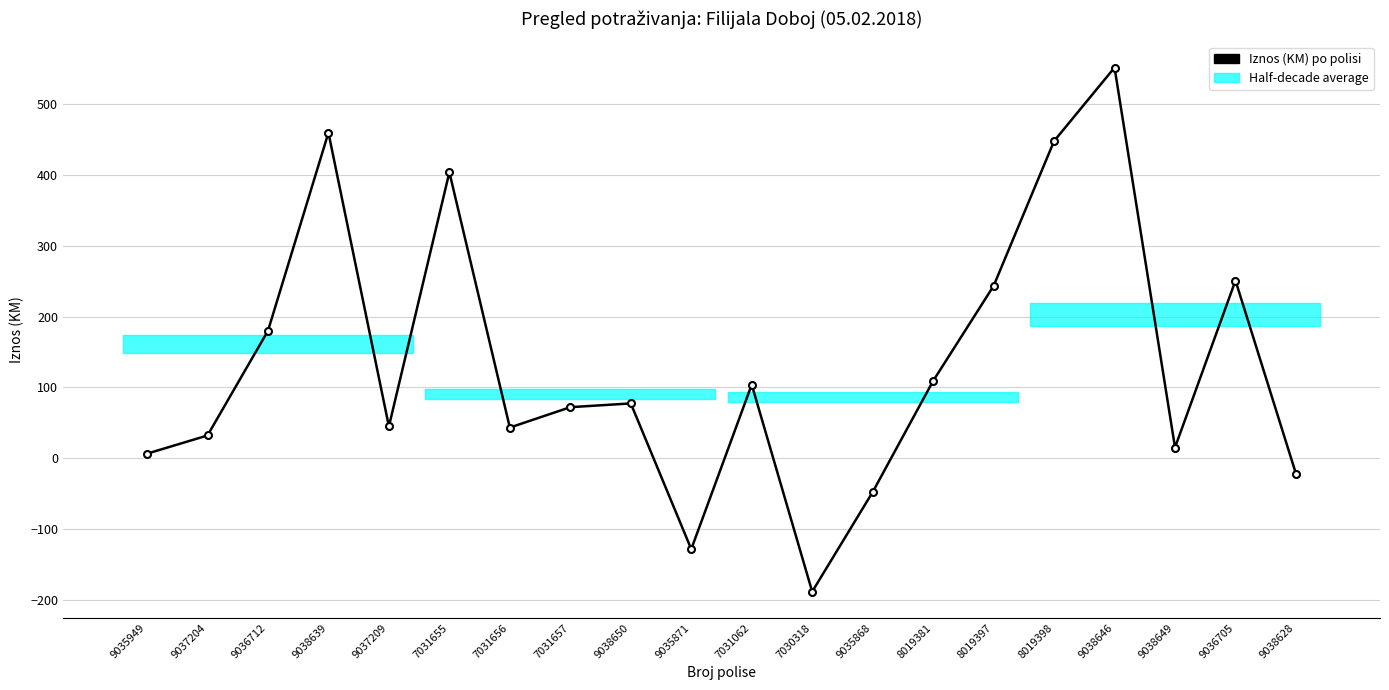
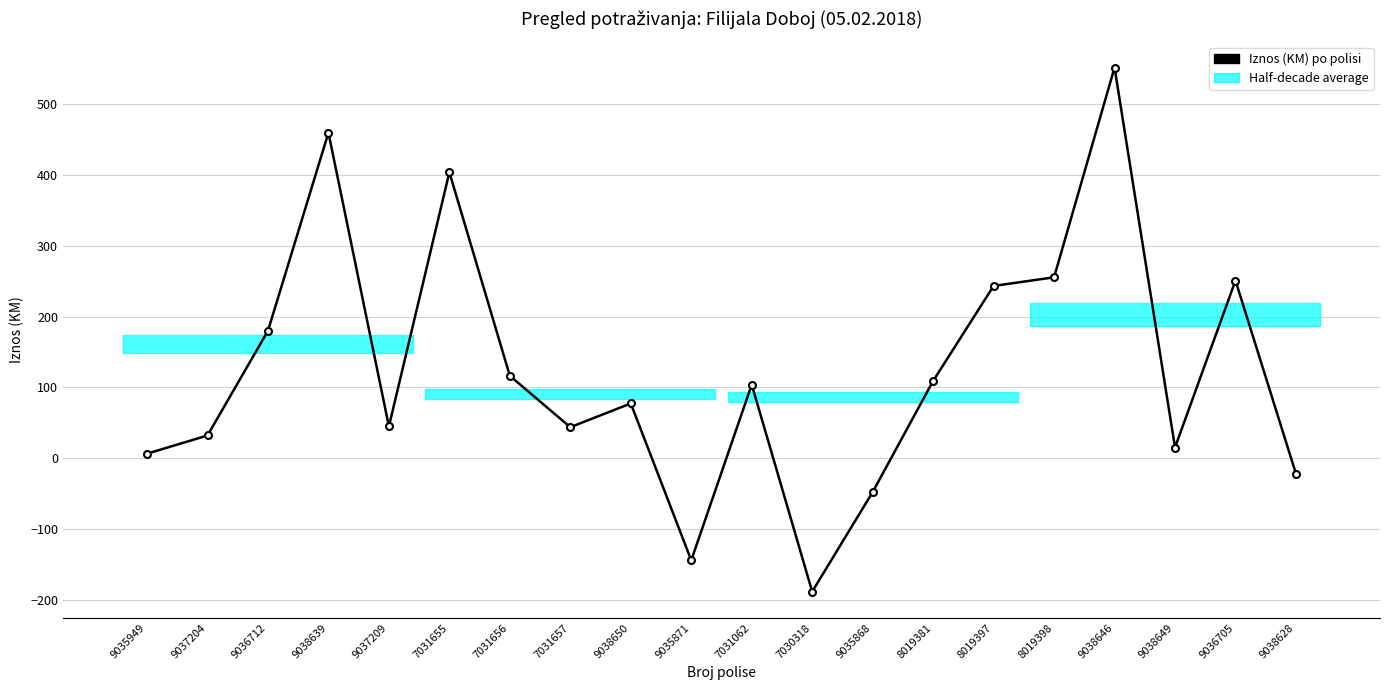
Iznos (KM) po polisi, 7031656: 40 -> 120
Iznos (KM) po polisi, 7031657: 70 -> 40
Iznos (KM) po polisi, 9035871: -130 -> -140
Iznos (KM) po polisi, 8019398: 450 -> 260
